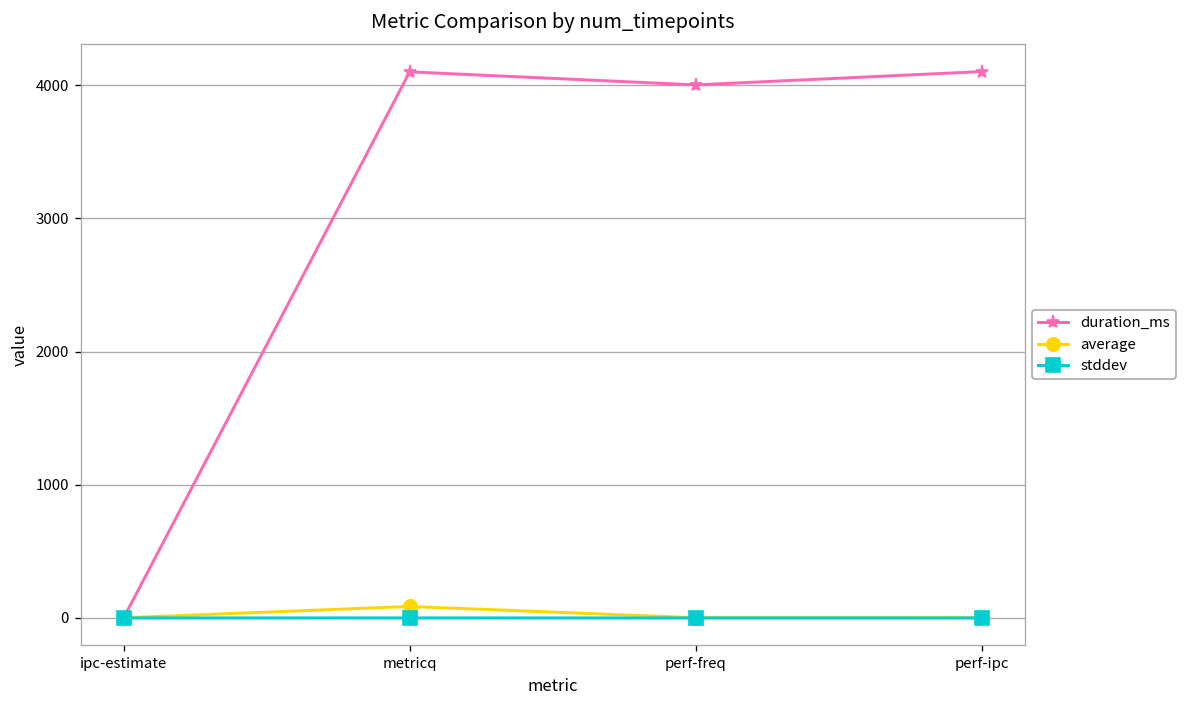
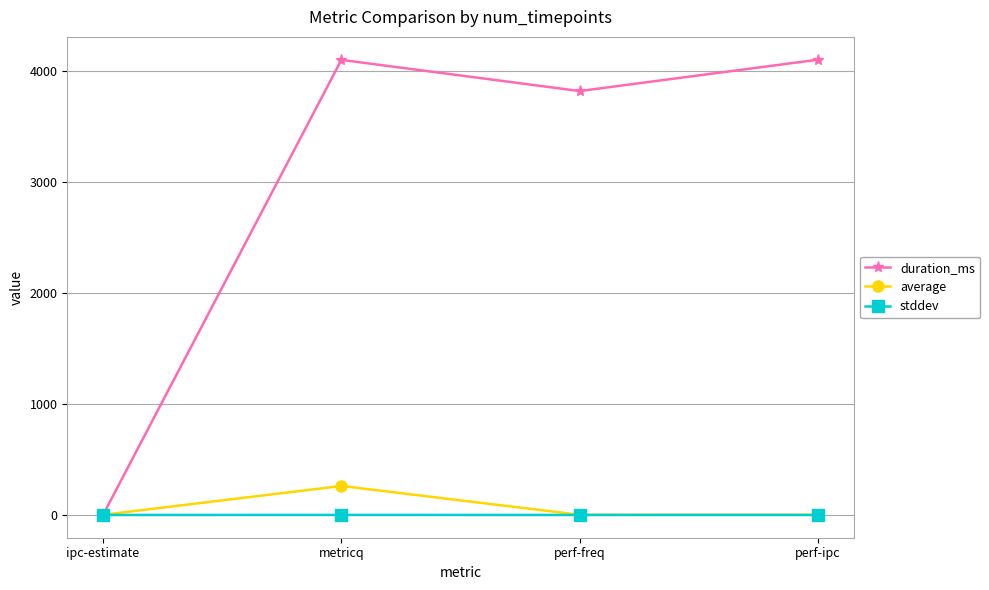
average, metricq: 90 -> 260
duration_ms, perf-freq: 4000 -> 3820
